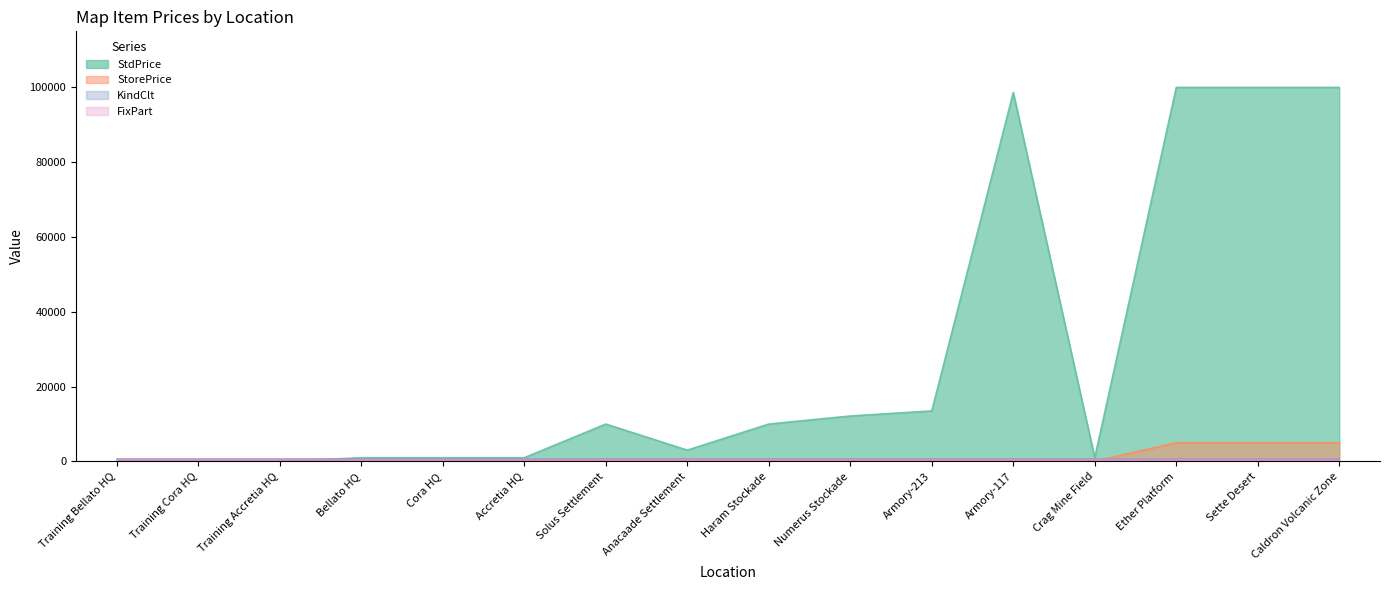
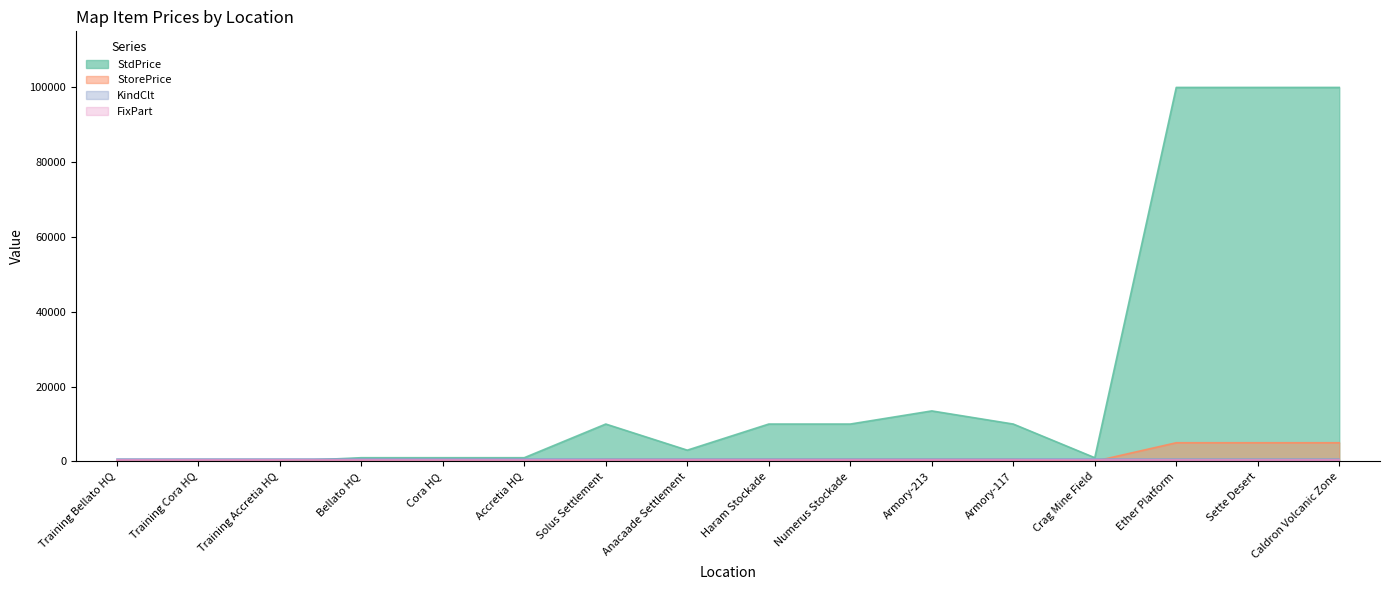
StdPrice, Numerus Stockade: 12000 -> 10000
StdPrice, Armory-117: 99000 -> 10000
